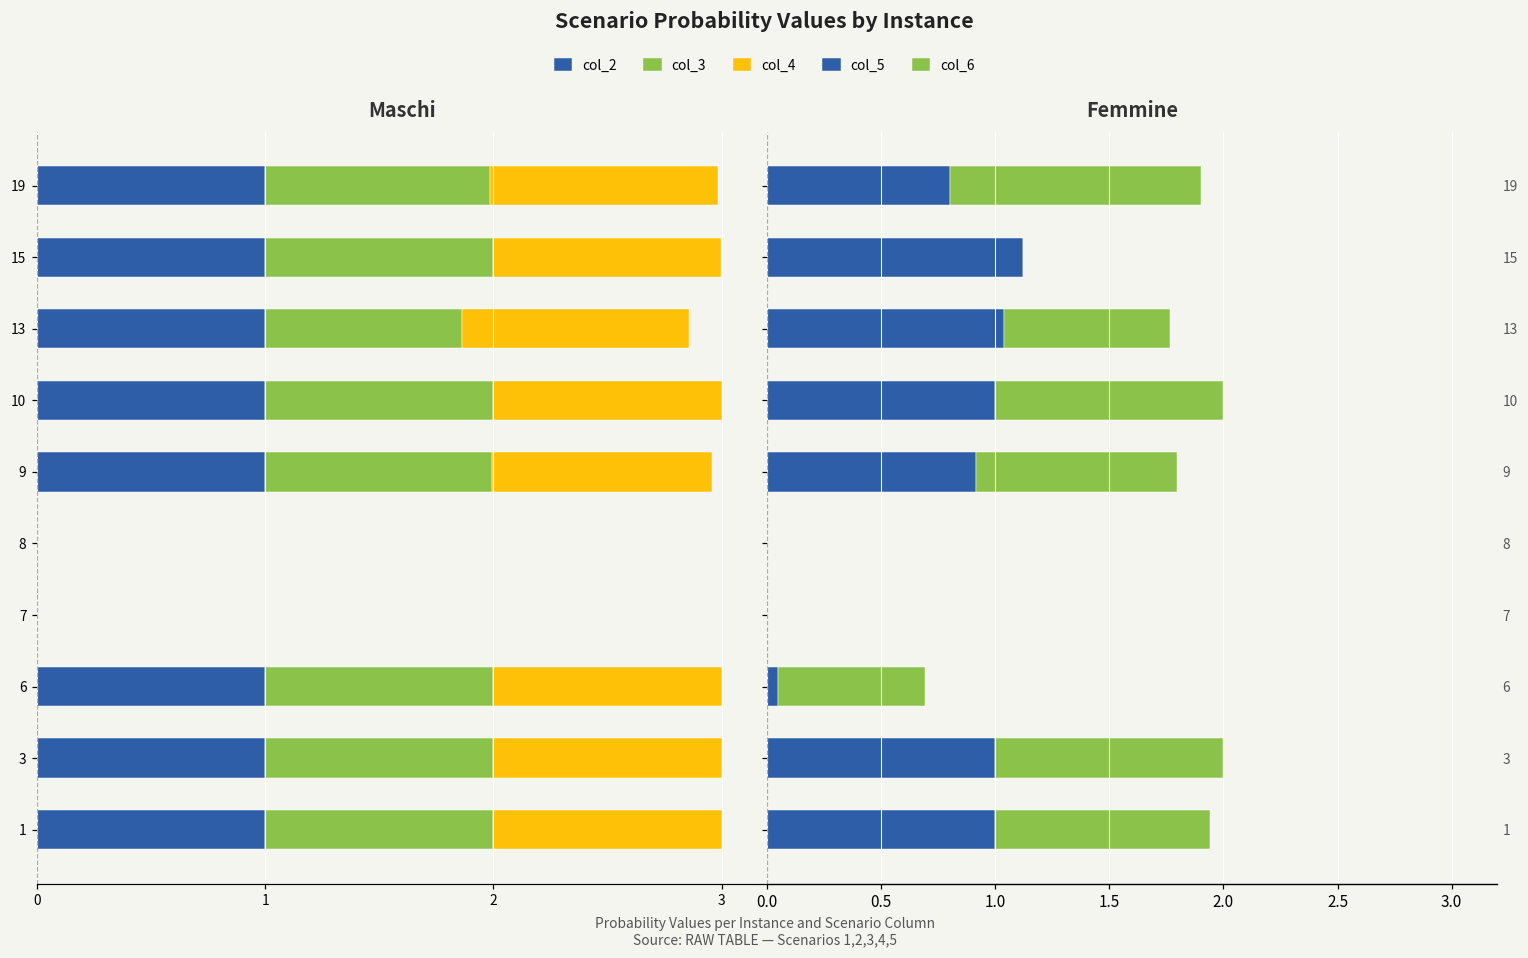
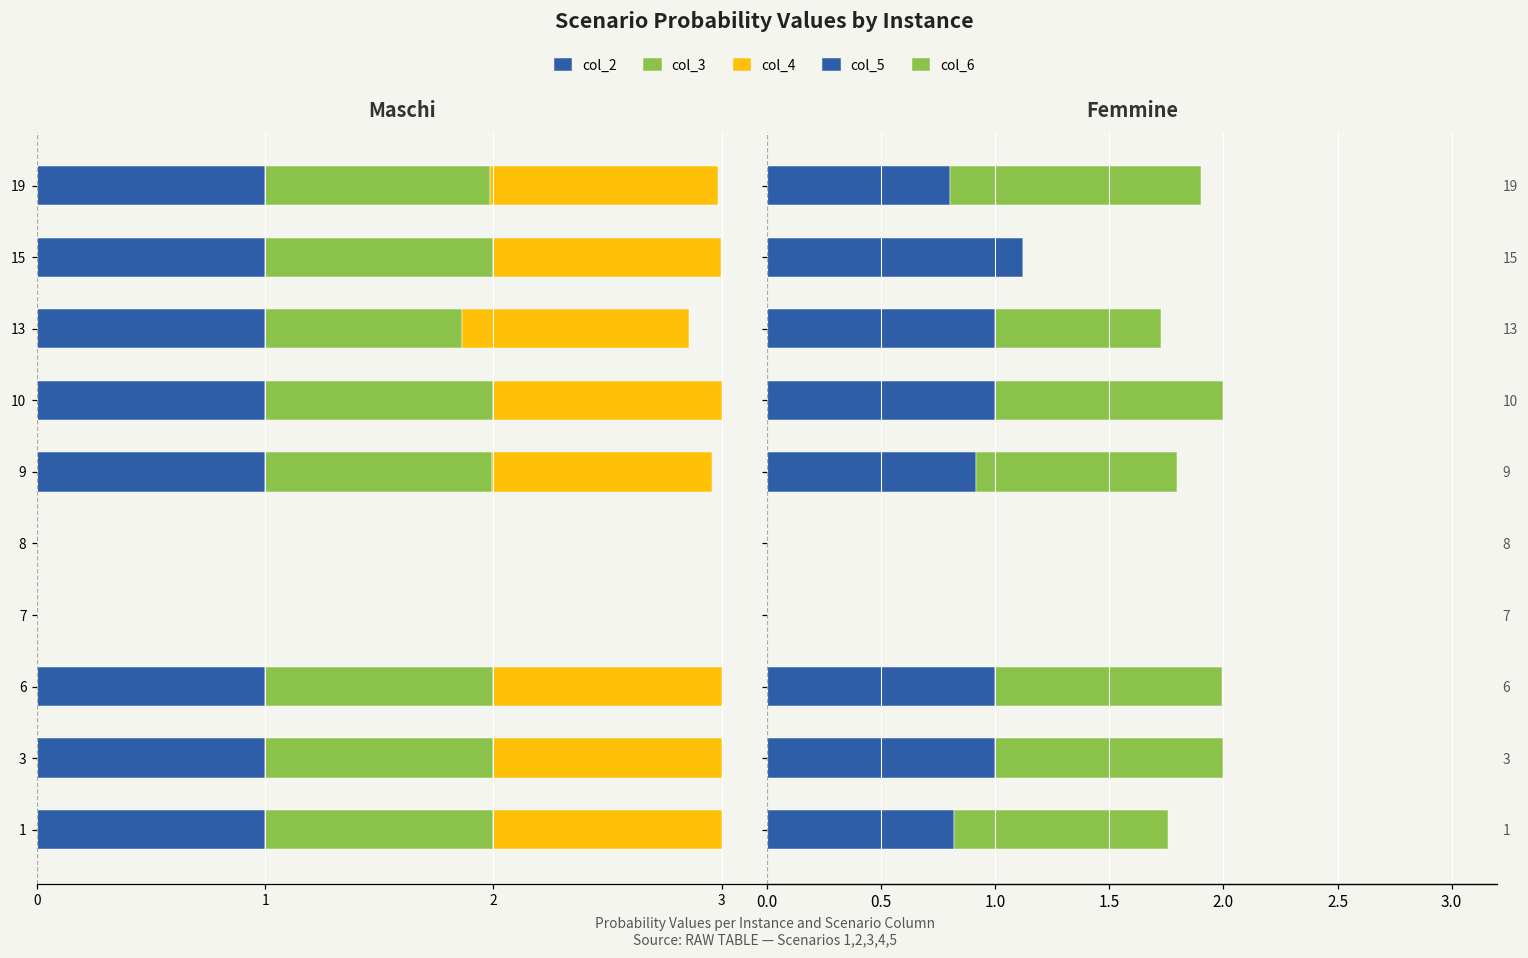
Femmine, col_5, 13: 1.04 -> 1.00
Femmine, col_5, 6: 0.05 -> 1.00
Femmine, col_6, 6: 0.65 -> 0.99
Femmine, col_5, 1: 1.00 -> 0.82
